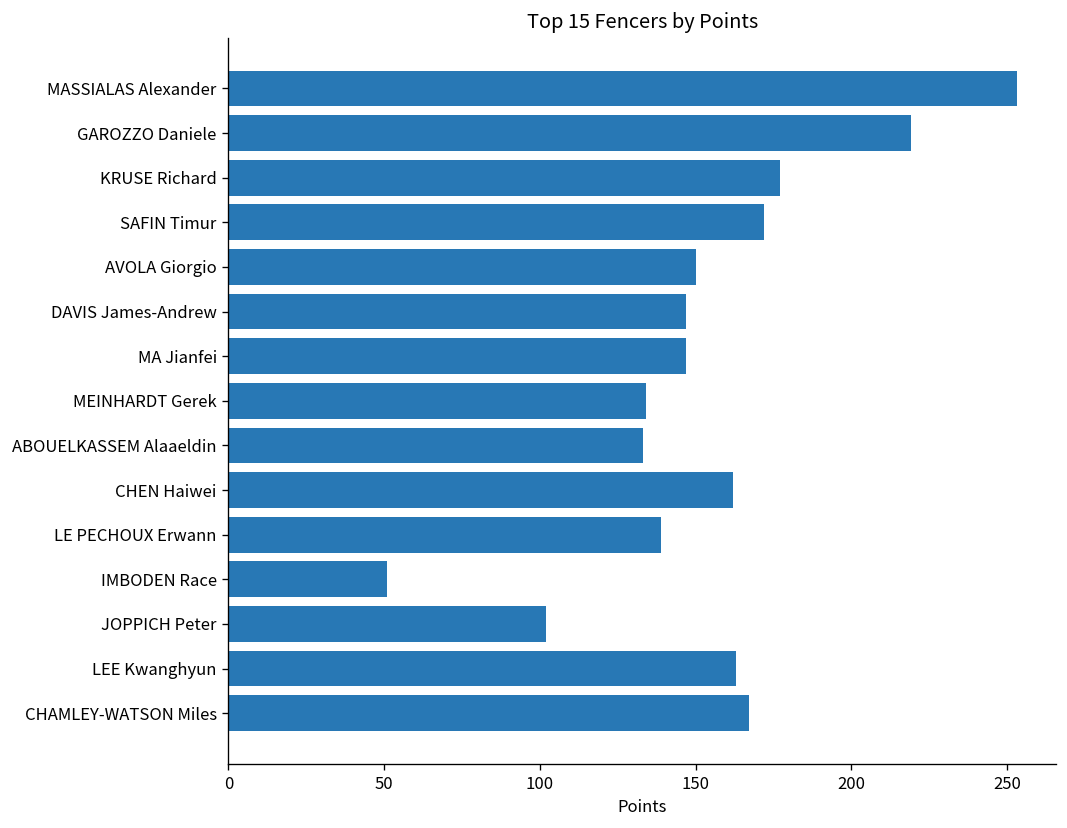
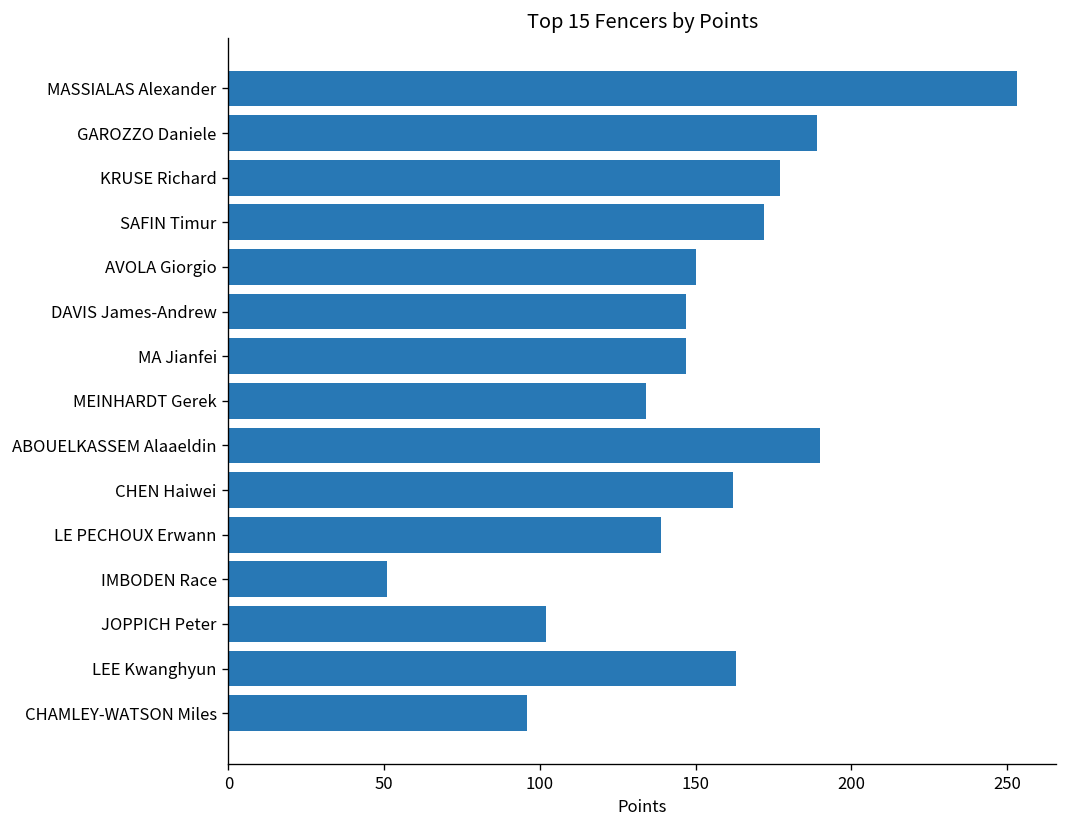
GAROZZO Daniele: 219 -> 189
ABOUELKASSEM Alaaeldin: 133 -> 190
CHAMLEY-WATSON Miles: 167 -> 96
